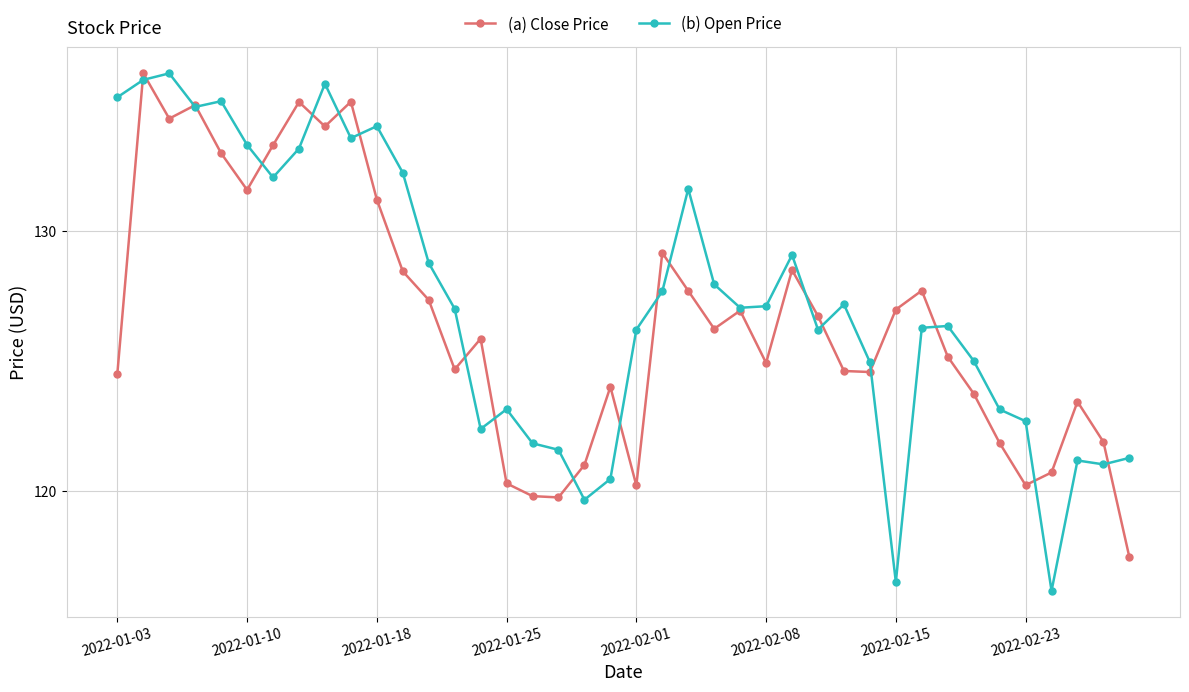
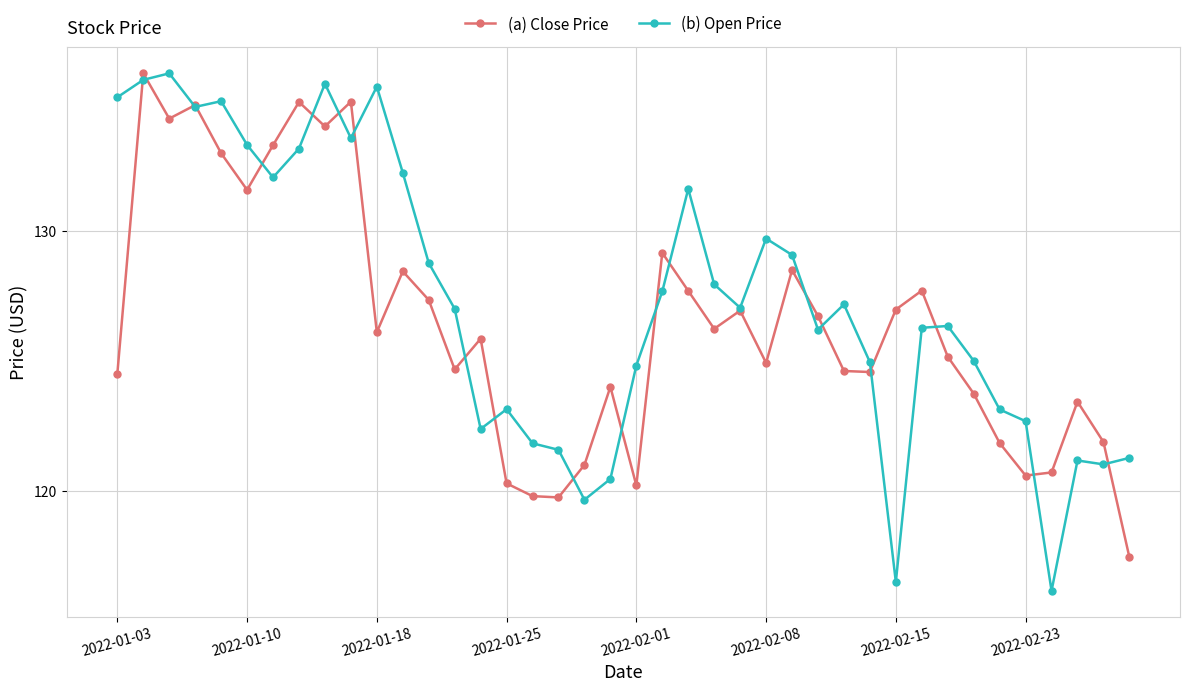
(a) Close Price, 2022-01-18: 131.2 -> 126.1
(b) Open Price, 2022-01-18: 134.0 -> 135.5
(b) Open Price, 2022-02-01: 126.2 -> 124.8
(b) Open Price, 2022-02-08: 127.1 -> 129.7
(a) Close Price, 2022-02-23: 120.2 -> 120.6
